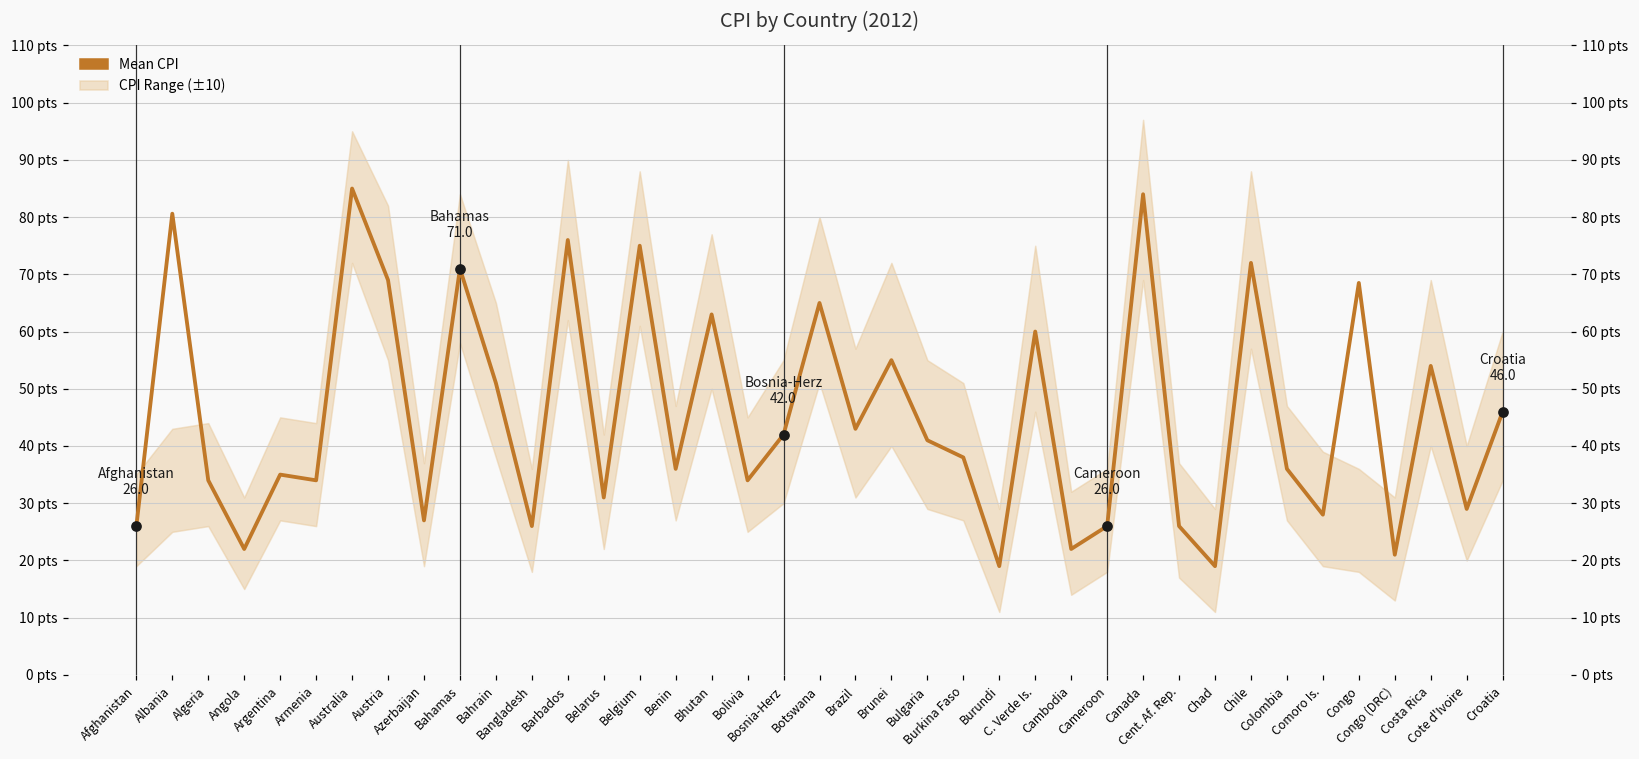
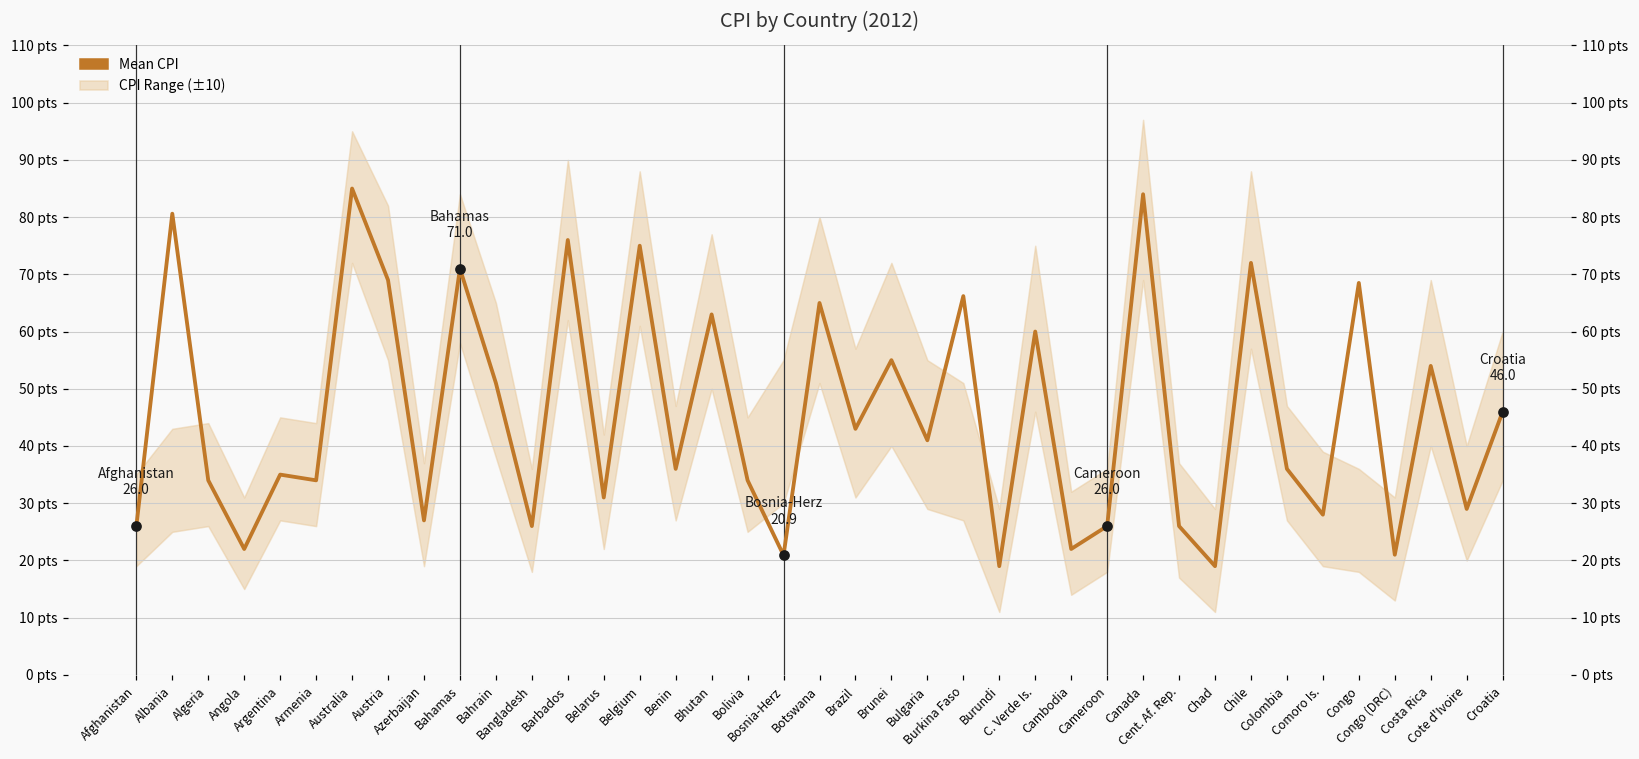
Mean CPI, Bosnia-Herz: 42.0 -> 20.9
Mean CPI, Burkina Faso: 38 pts -> 66 pts
